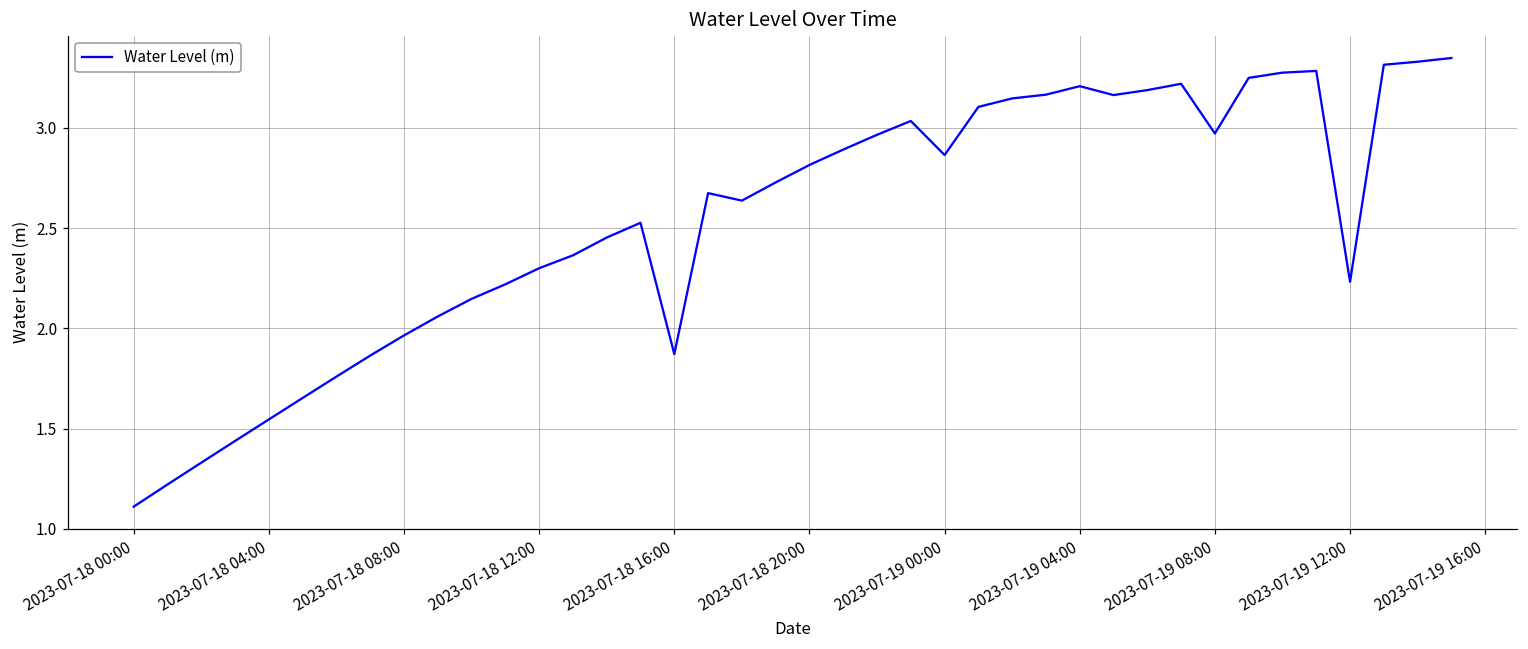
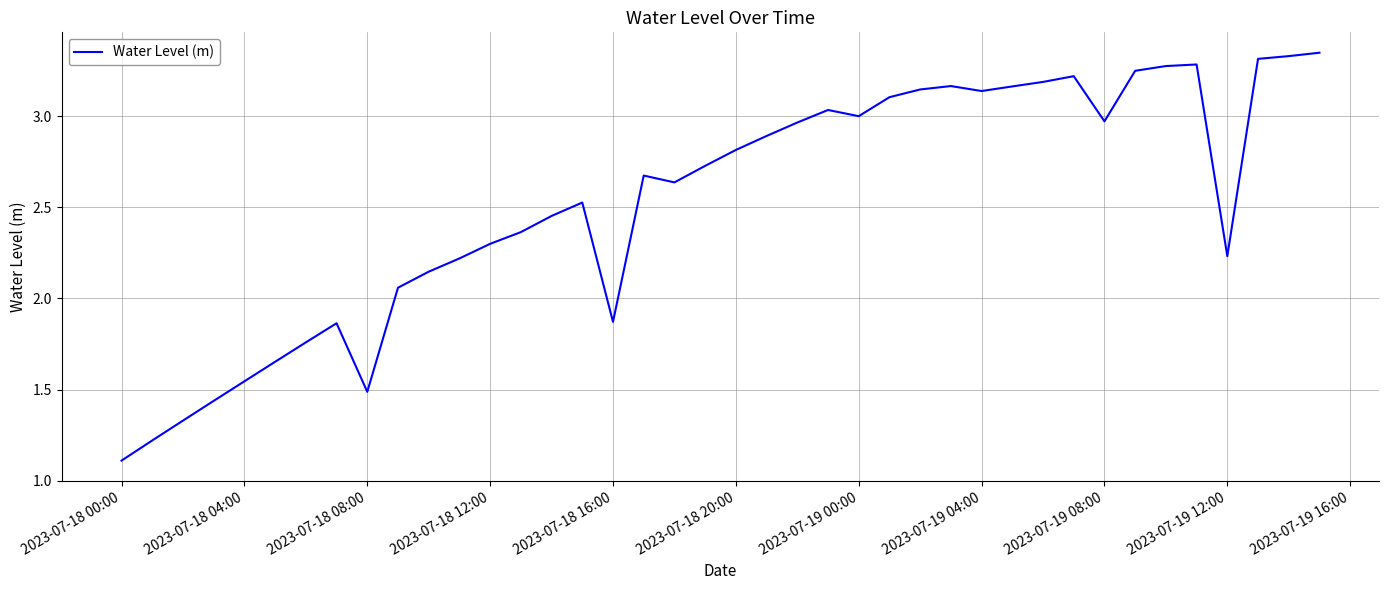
2023-07-18 08:00: 1.96 -> 1.49
2023-07-19 00:00: 2.86 -> 3.00
2023-07-19 04:00: 3.21 -> 3.14
